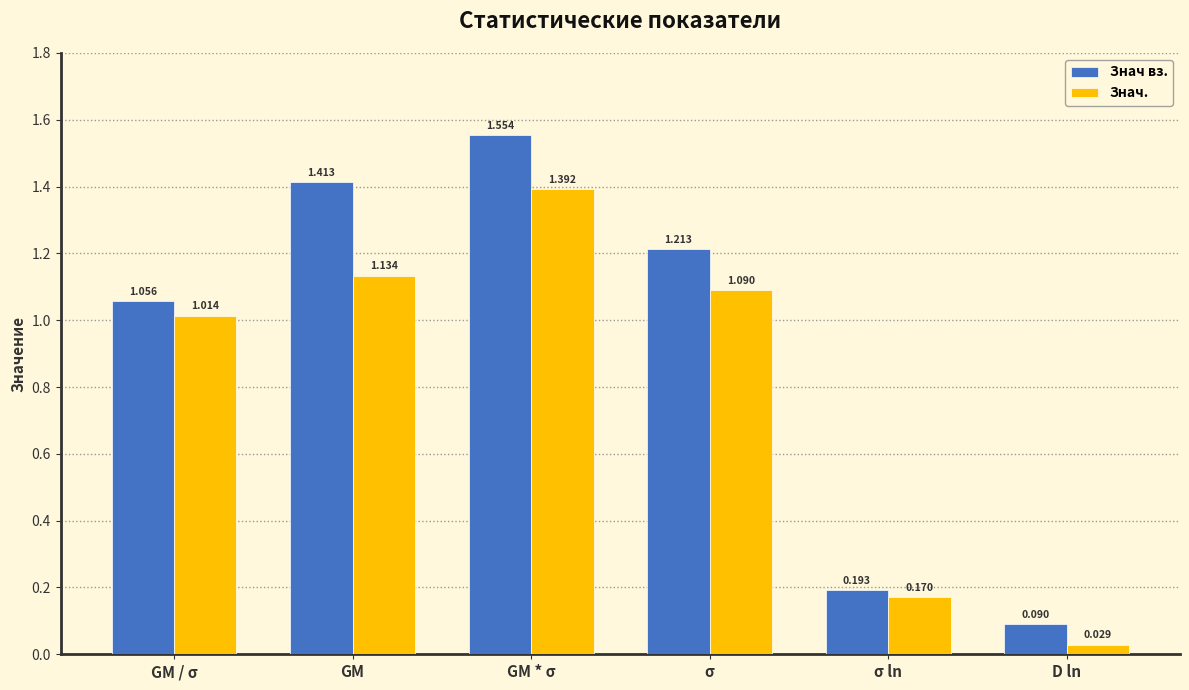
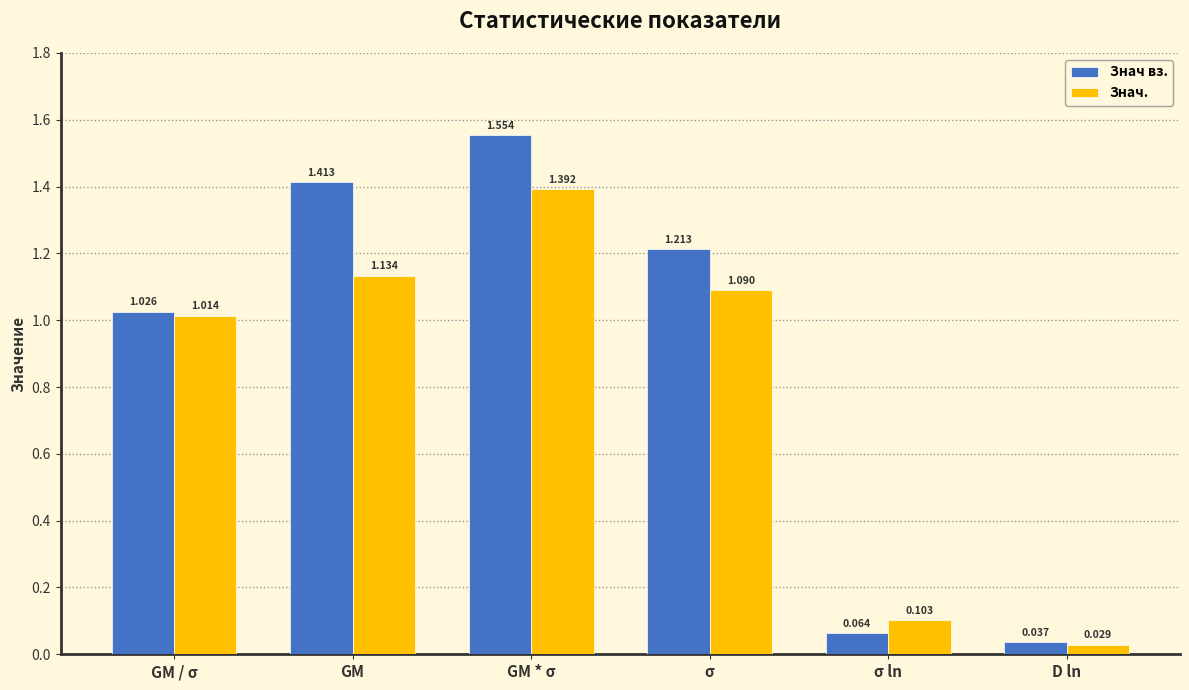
Знач вз., GM / σ: 1.056 -> 1.026
Знач вз., σ ln: 0.193 -> 0.064
Знач., σ ln: 0.170 -> 0.103
Знач вз., D ln: 0.090 -> 0.037
